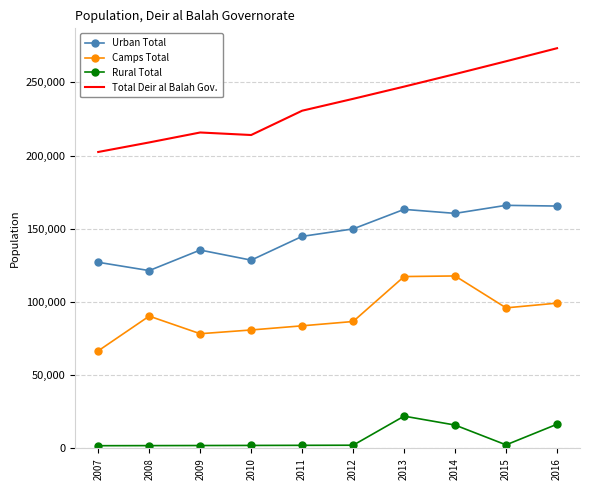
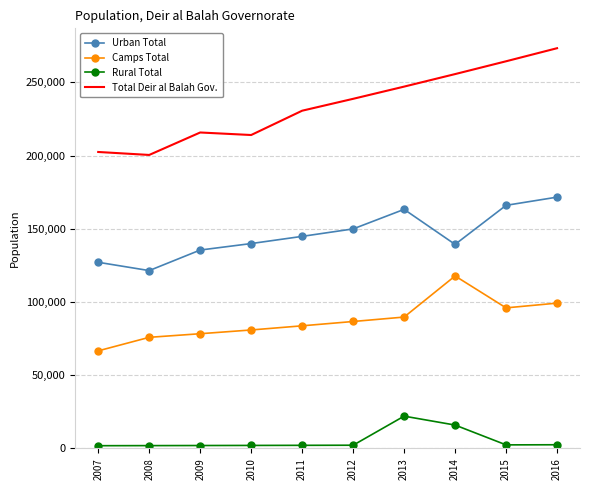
Camps Total, 2008: 90,000 -> 76,000
Total Deir al Balah Gov., 2008: 209,000 -> 200,000
Urban Total, 2010: 129,000 -> 140,000
Camps Total, 2013: 117,000 -> 90,000
Urban Total, 2014: 161,000 -> 139,000
Urban Total, 2016: 166,000 -> 172,000
Rural Total, 2016: 17,000 -> 2,000
